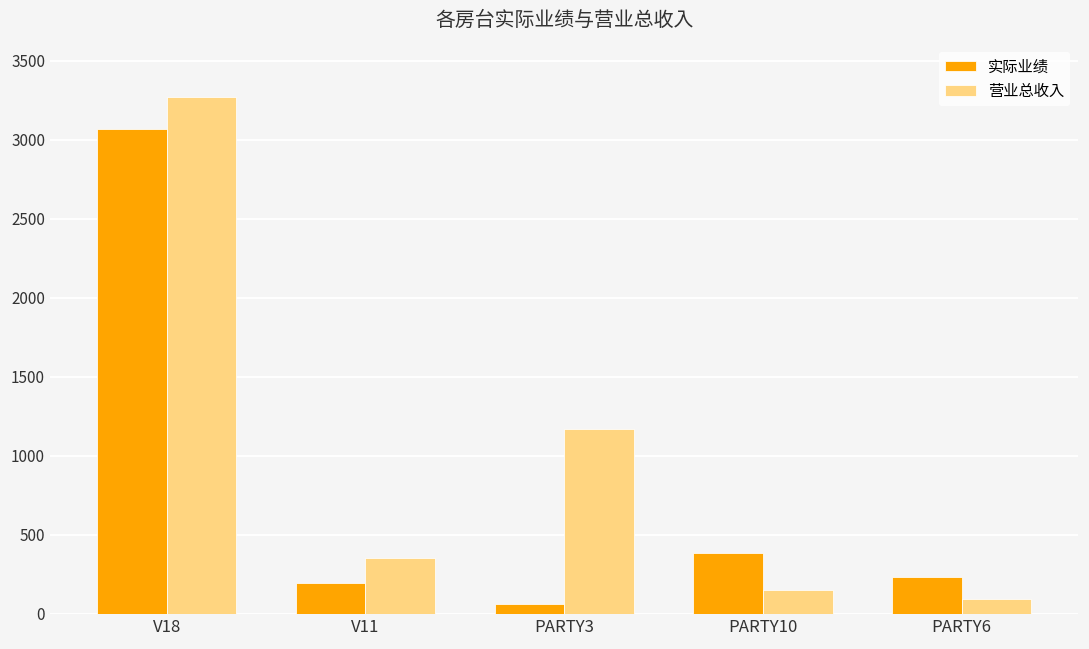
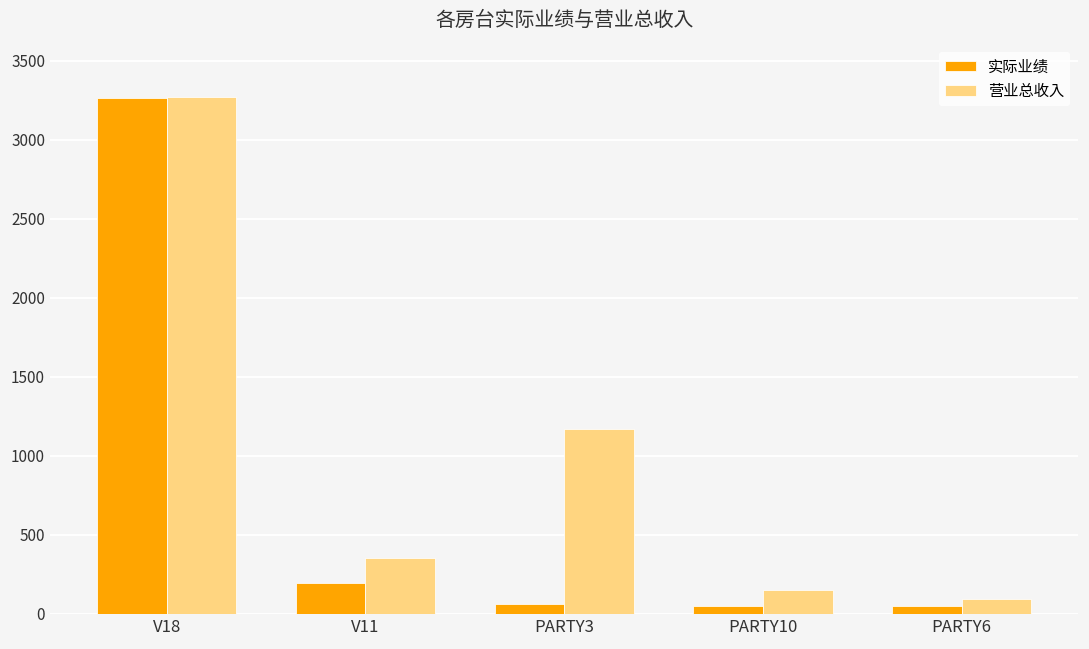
实际业绩, V18: 3070 -> 3260
实际业绩, PARTY10: 390 -> 50
实际业绩, PARTY6: 230 -> 50
